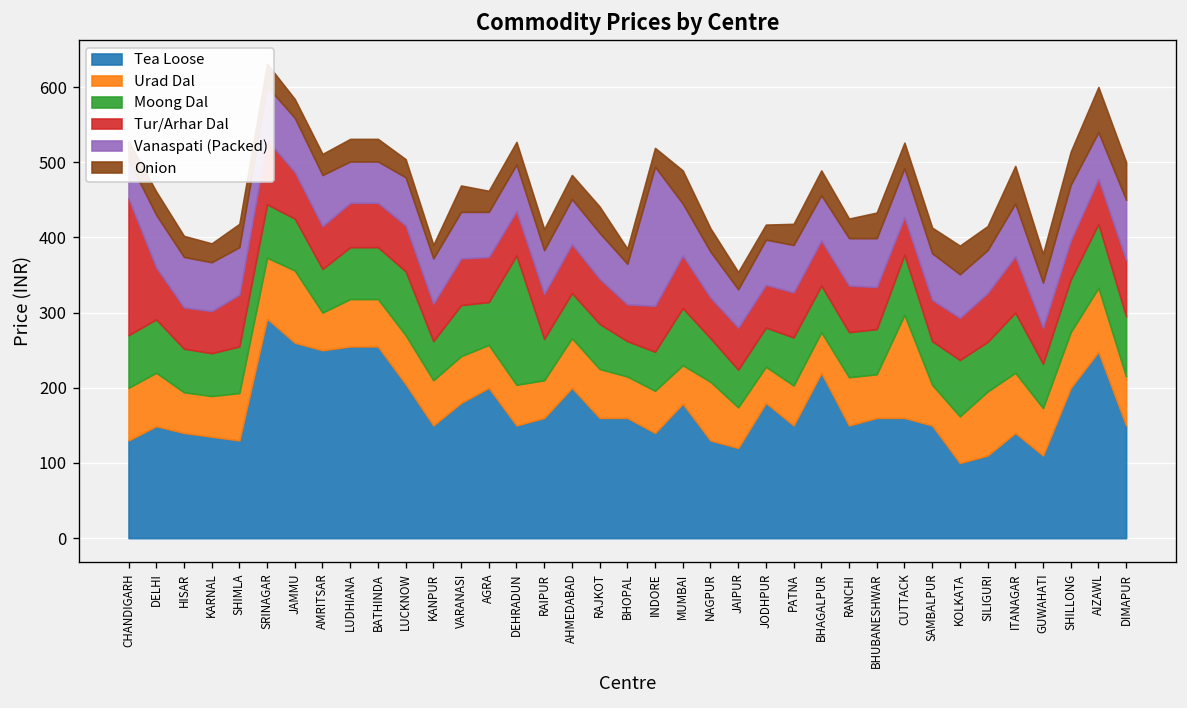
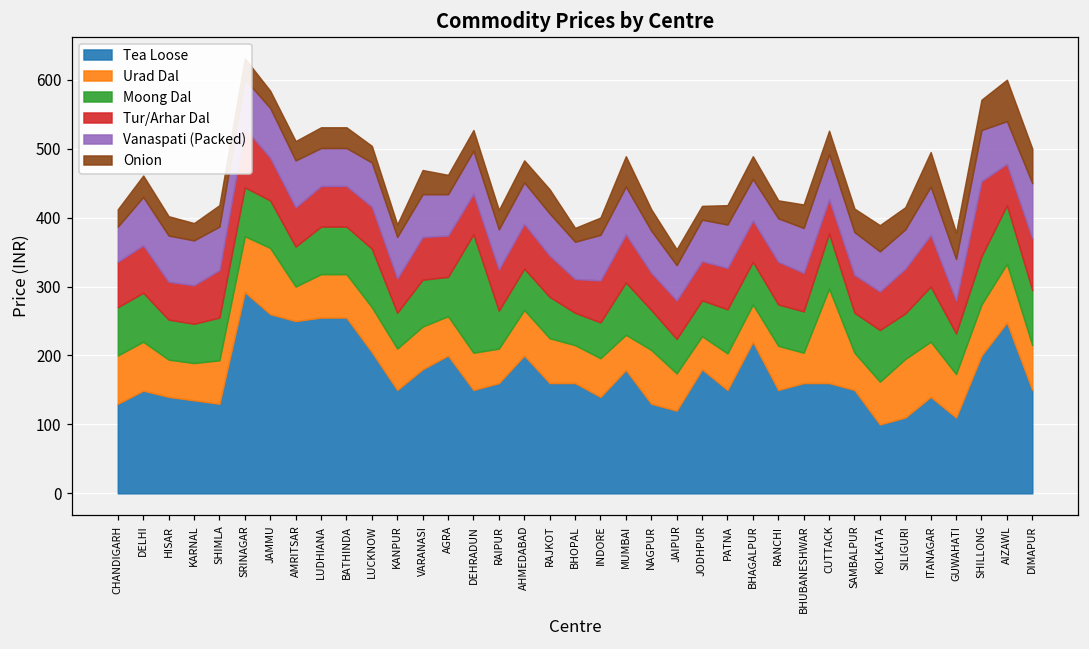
Tur/Arhar Dal, CHANDIGARH: 180 -> 70
Vanaspati (Packed), INDORE: 190 -> 70
Urad Dal, BHUBANESHWAR: 60 -> 40
Tur/Arhar Dal, SHILLONG: 50 -> 110
